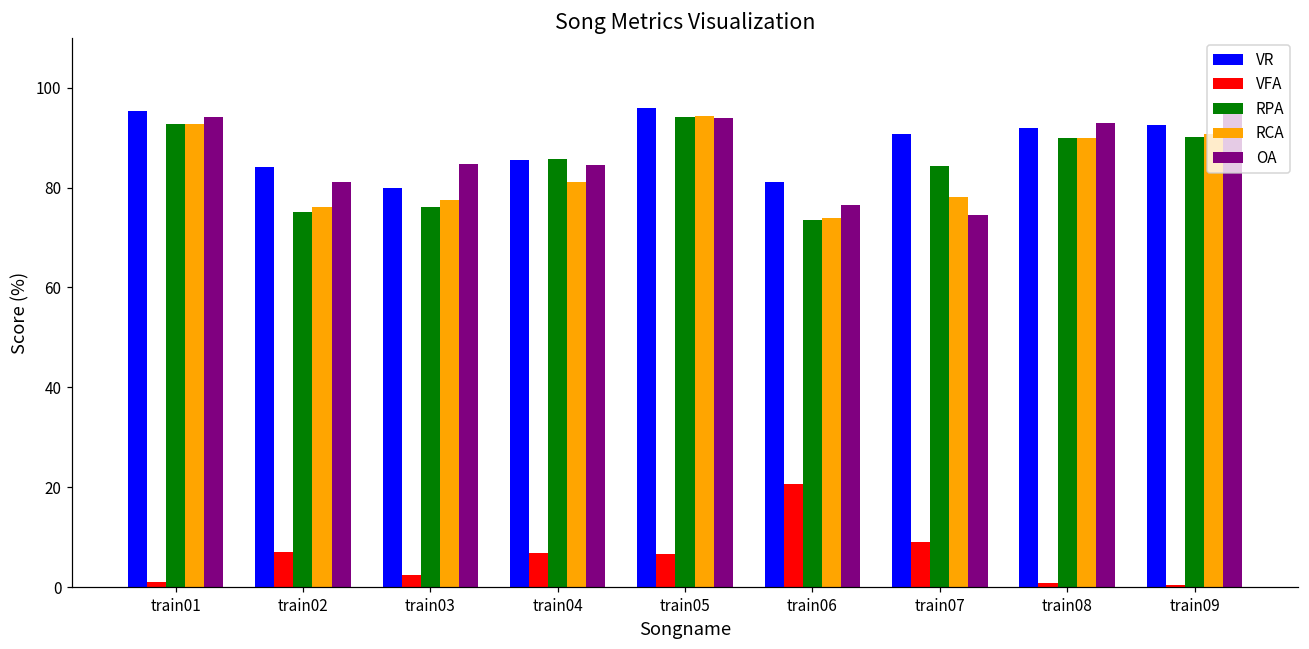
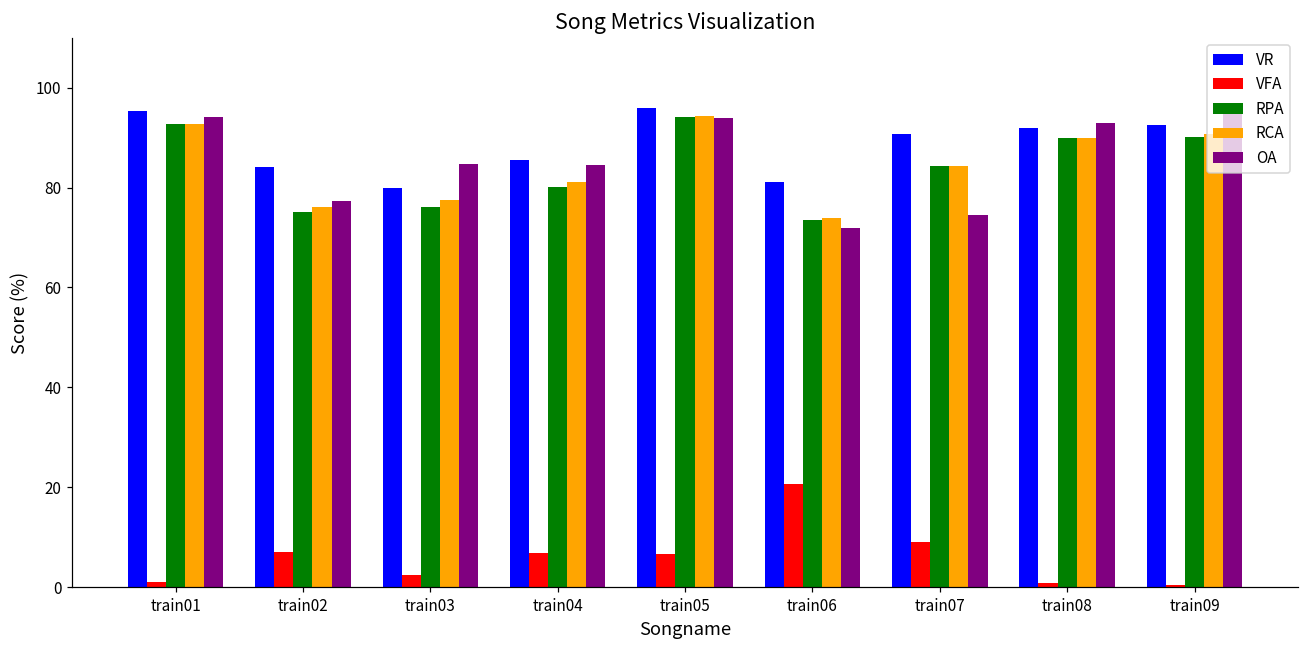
OA, train02: 81 -> 77
RPA, train04: 86 -> 80
OA, train06: 76 -> 72
RCA, train07: 78 -> 84
